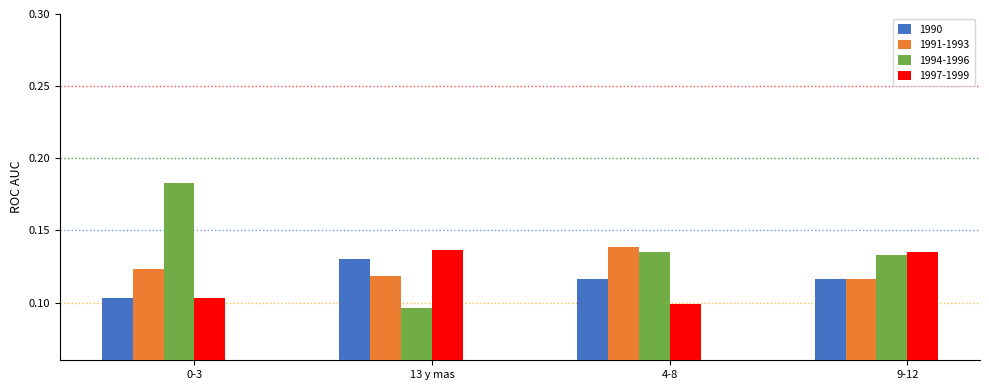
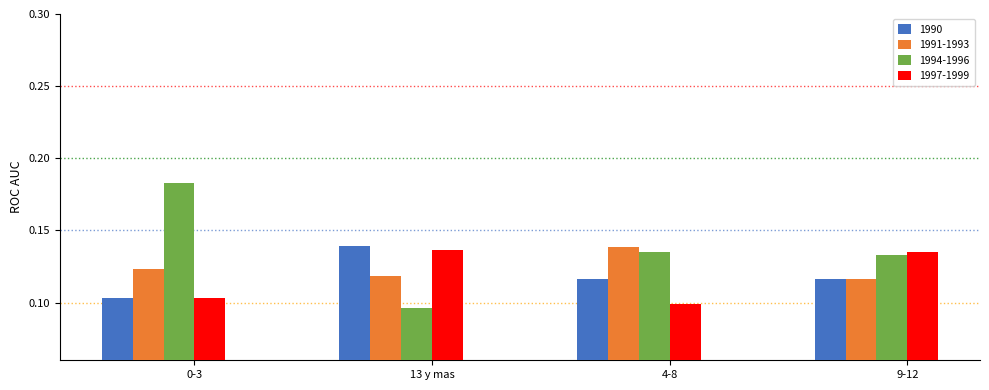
1990, 13 y mas: 0.130 -> 0.139
